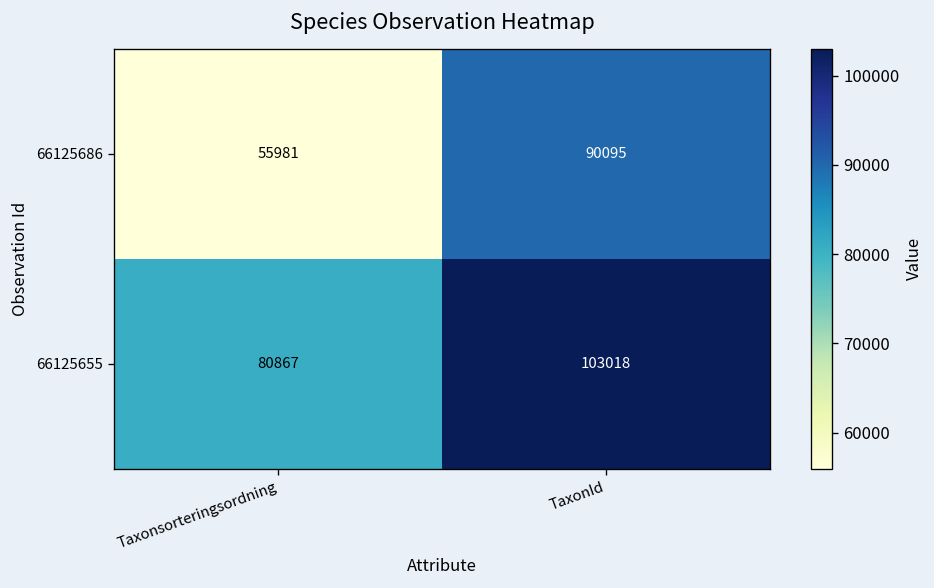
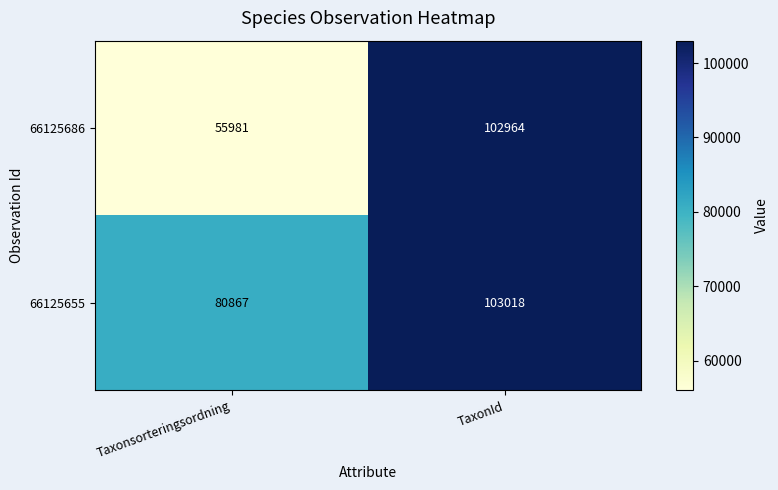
66125686, TaxonId: 90095 -> 102964
